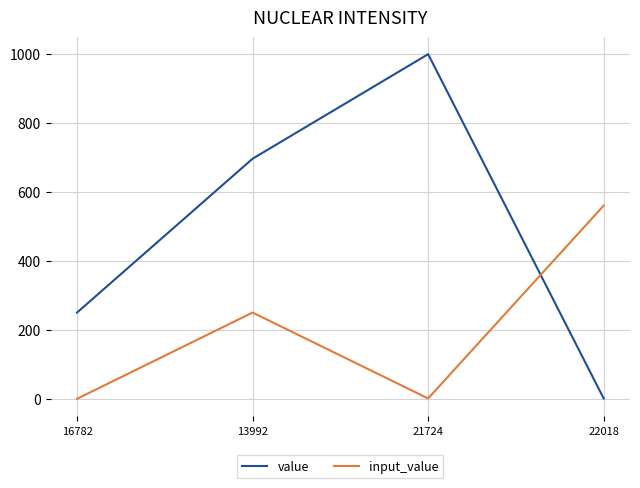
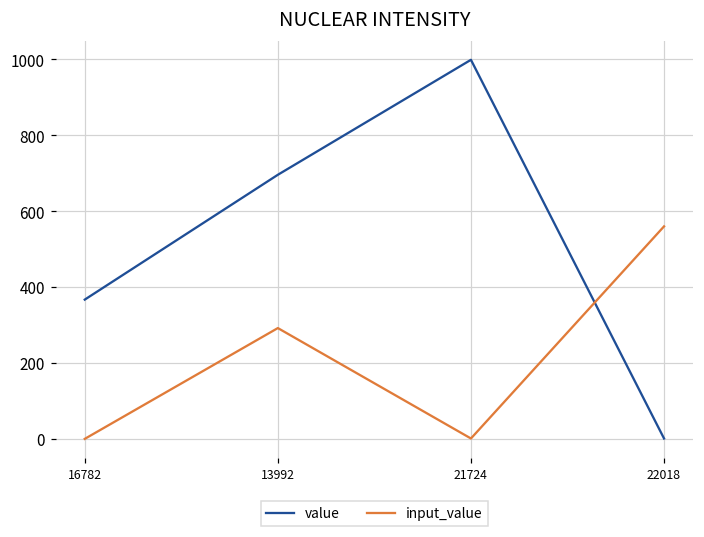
value, 16782: 250 -> 370
input_value, 13992: 250 -> 290
